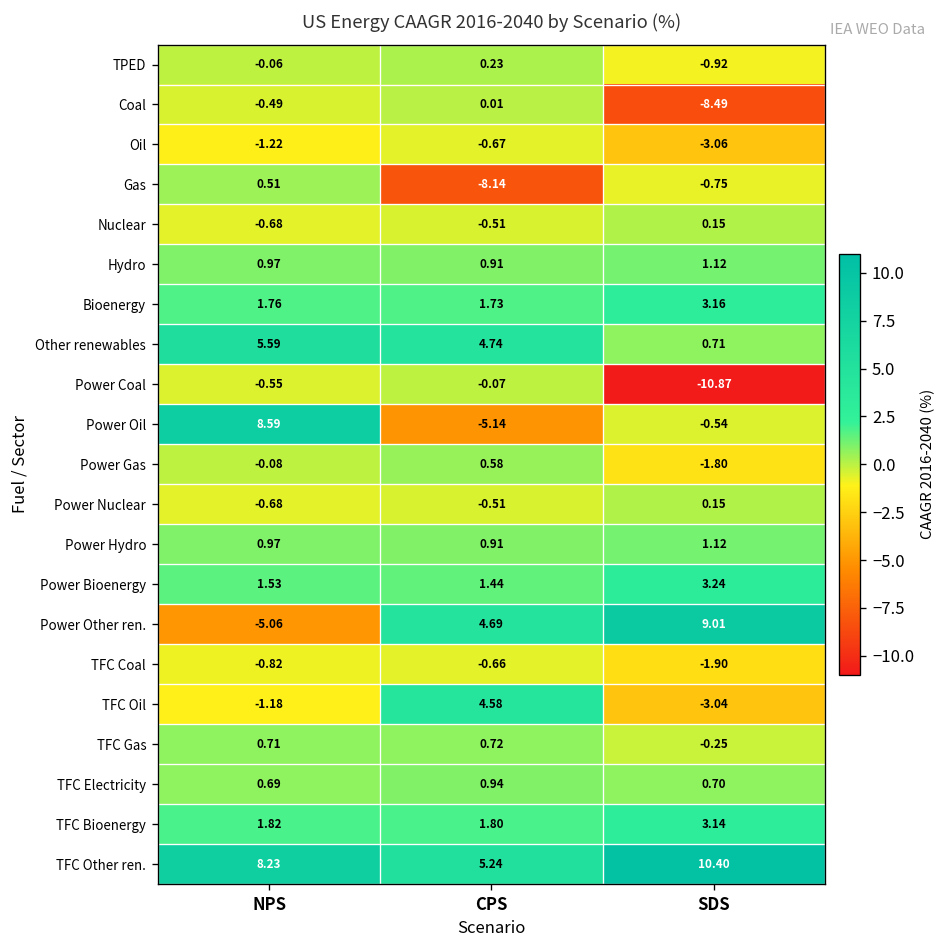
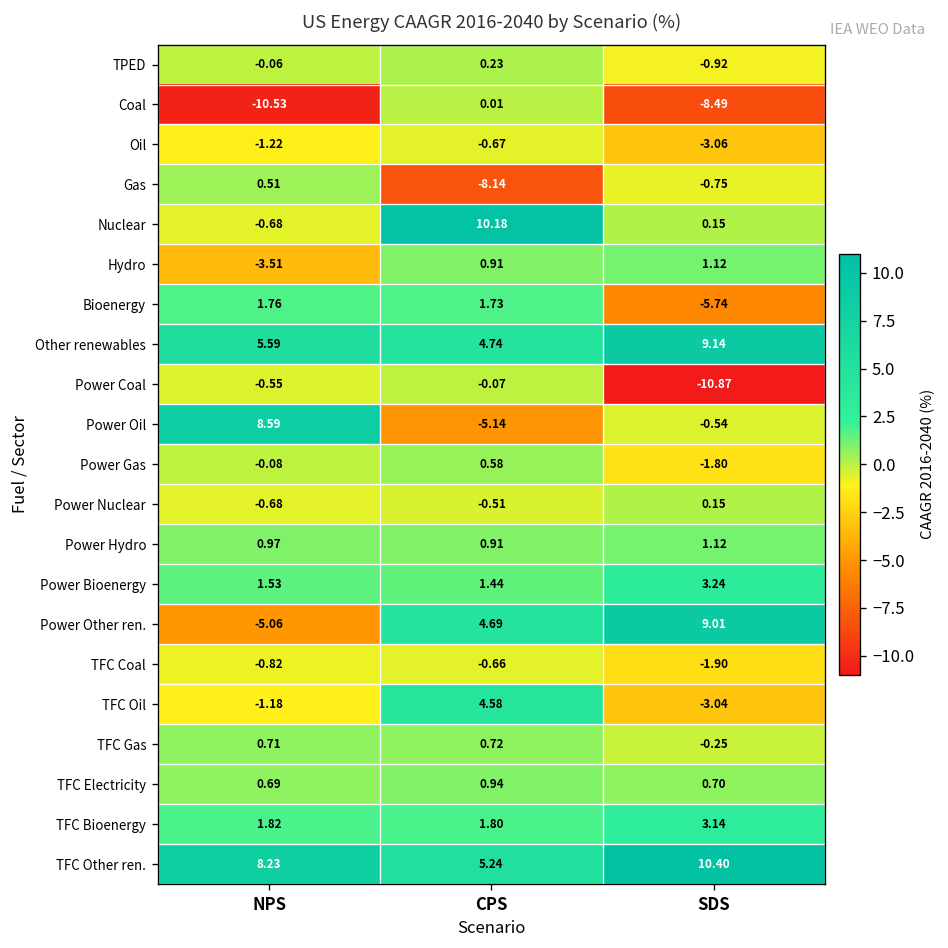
Coal, NPS: -0.49 -> -10.53
Nuclear, CPS: -0.51 -> 10.18
Hydro, NPS: 0.97 -> -3.51
Bioenergy, SDS: 3.16 -> -5.74
Other renewables, SDS: 0.71 -> 9.14
